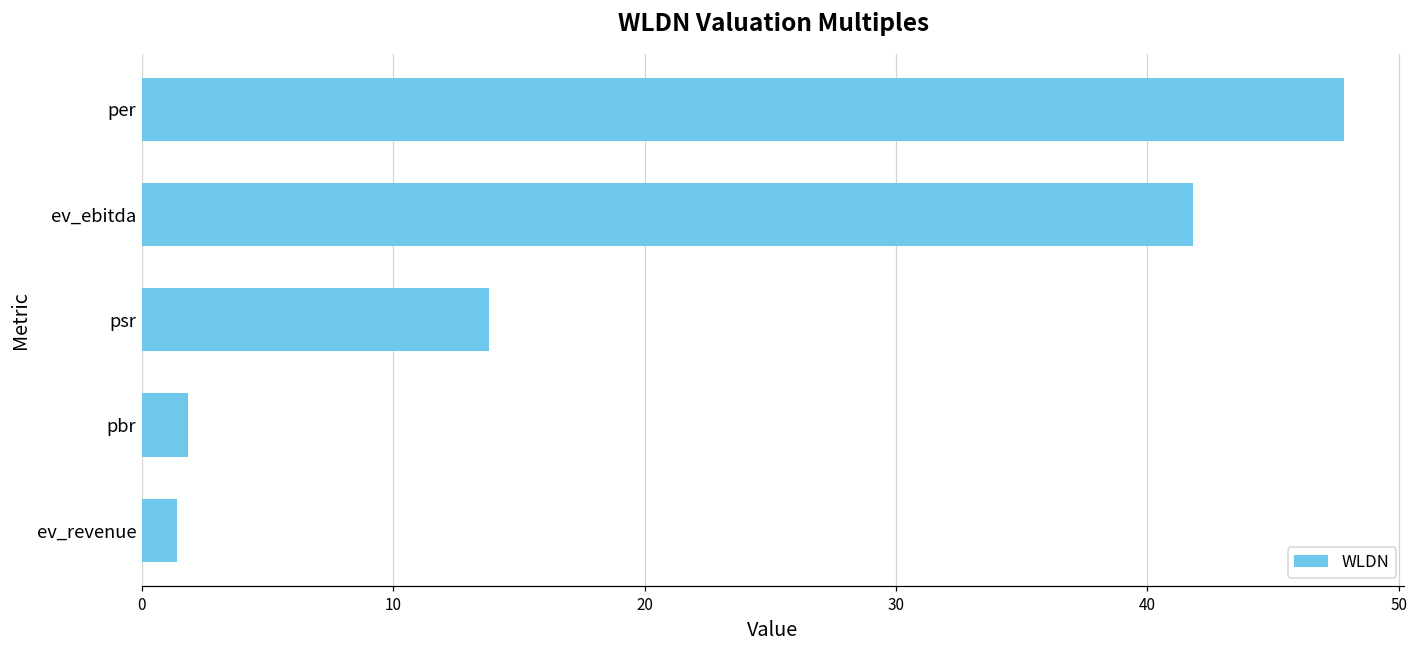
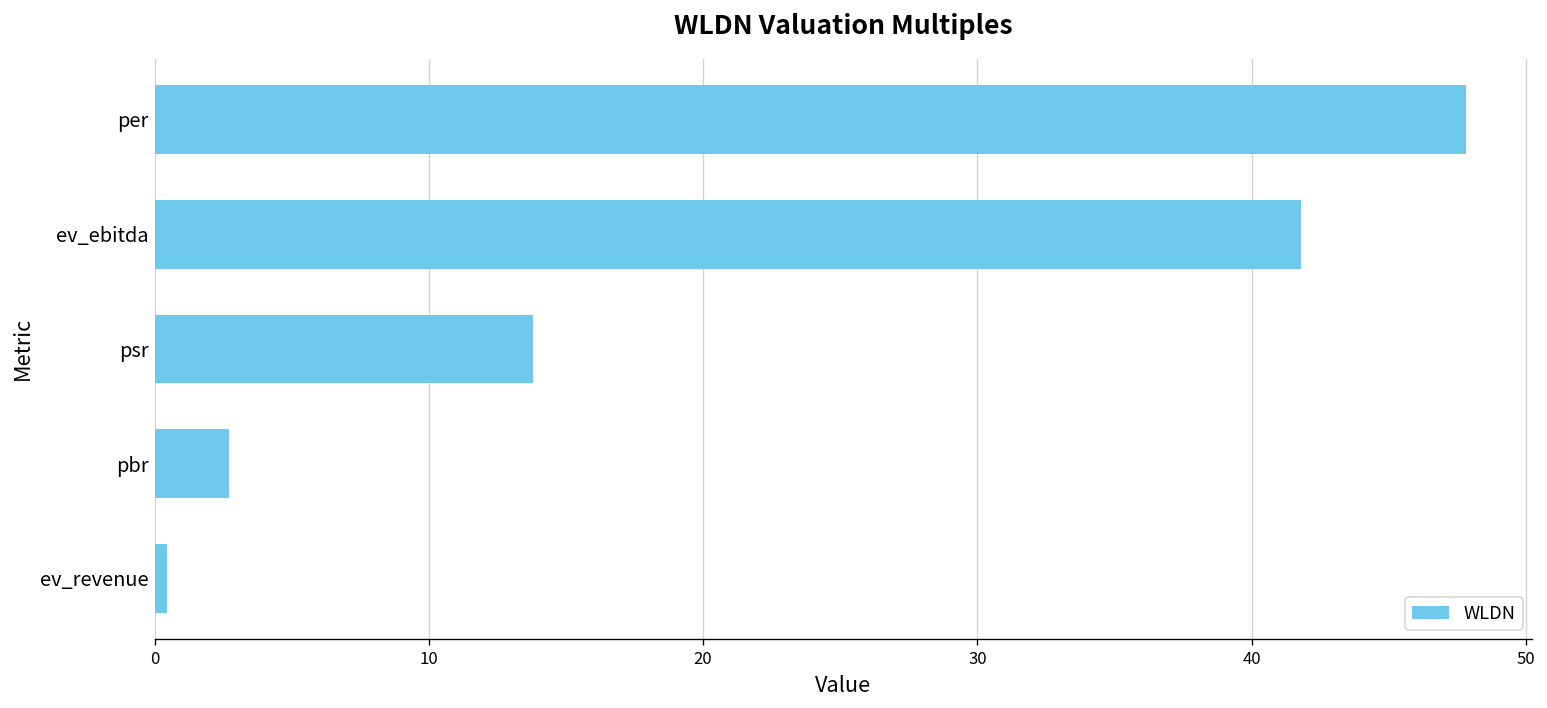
pbr: 1.8 -> 2.7
ev_revenue: 1.4 -> 0.5
